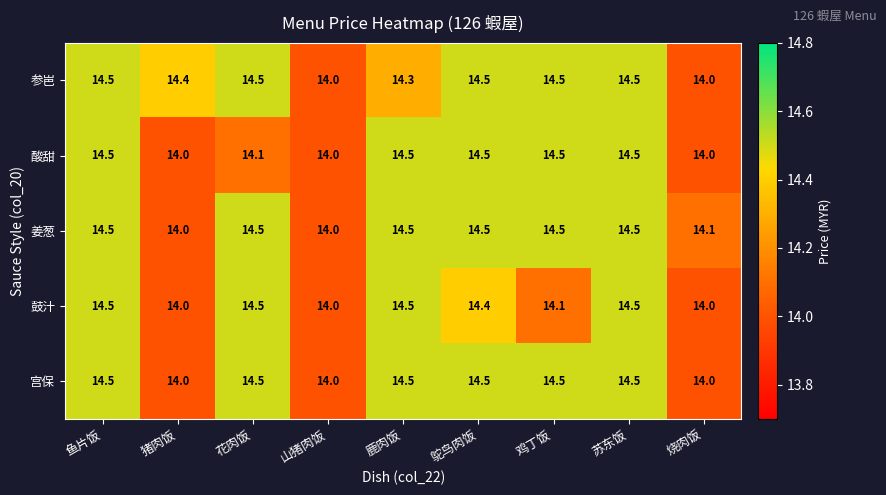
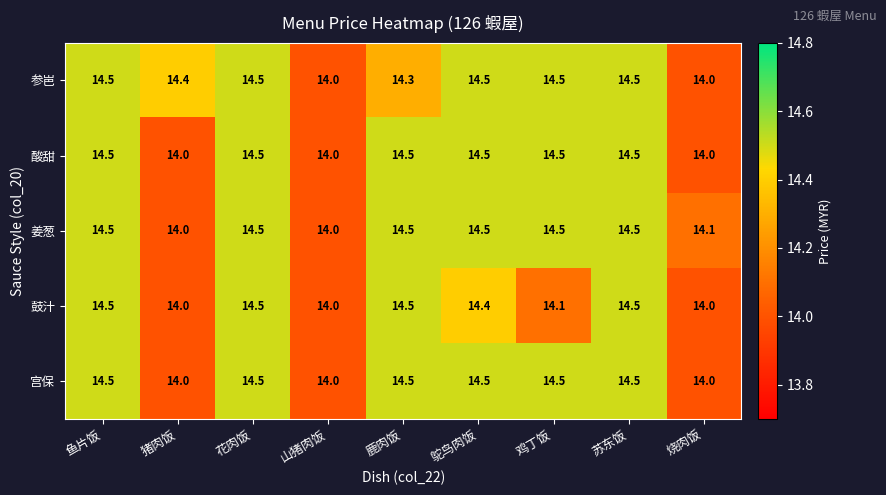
酸甜, 花肉饭: 14.1 -> 14.5
